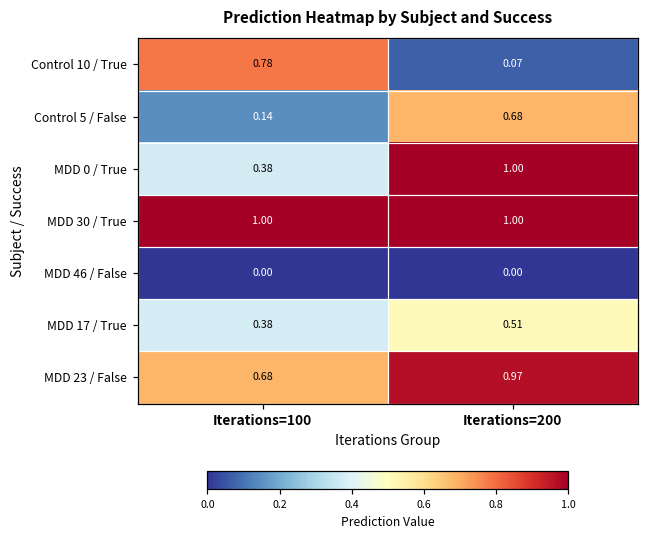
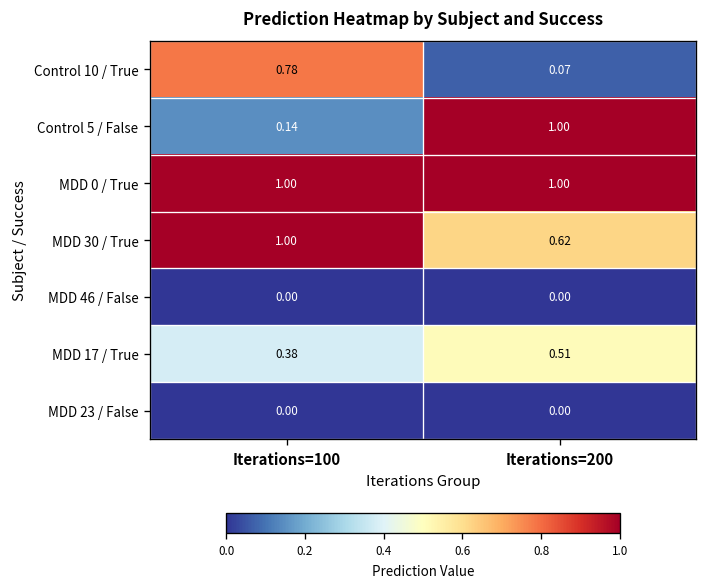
Control 5 / False, Iterations=200: 0.68 -> 1.00
MDD 0 / True, Iterations=100: 0.38 -> 1.00
MDD 30 / True, Iterations=200: 1.00 -> 0.62
MDD 23 / False, Iterations=100: 0.68 -> 0.00
MDD 23 / False, Iterations=200: 0.97 -> 0.00
